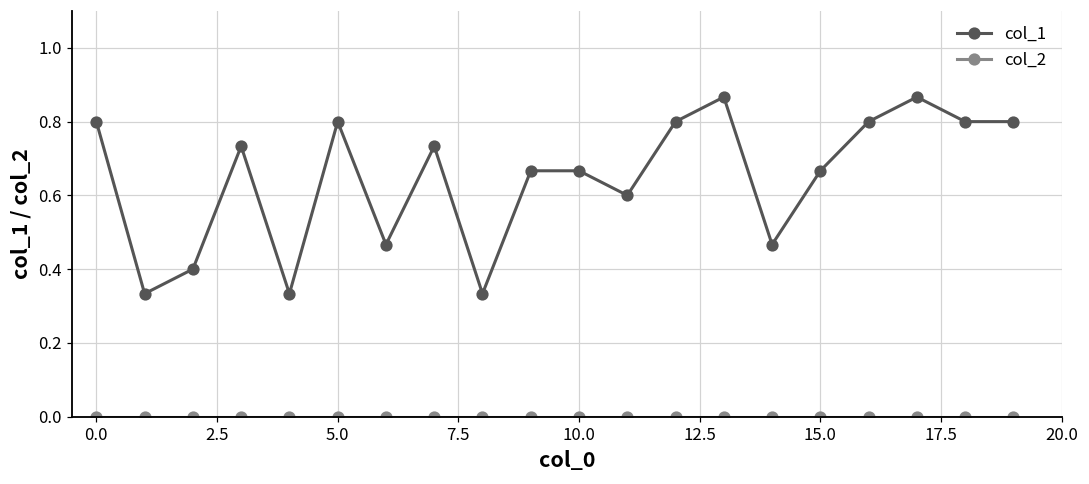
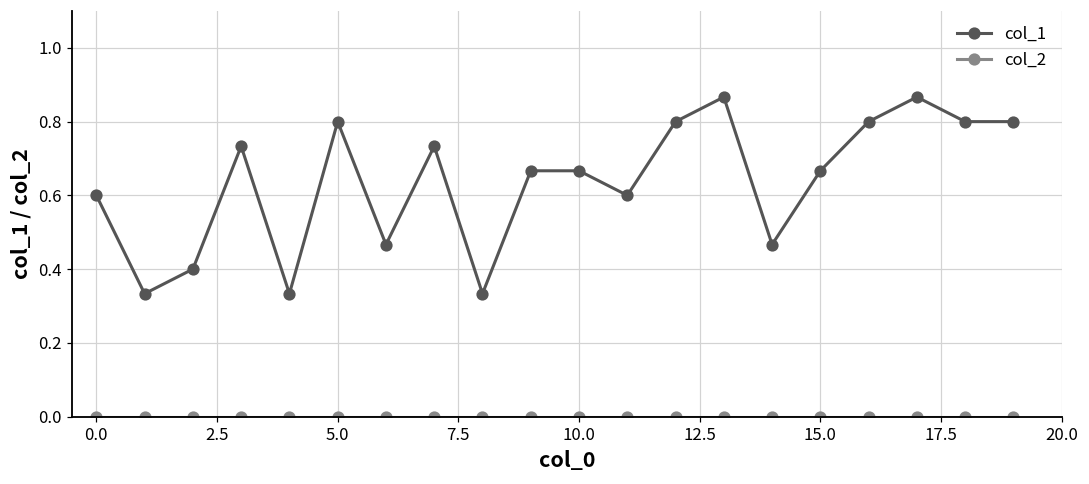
col_1, 0.0: 0.8 -> 0.6
